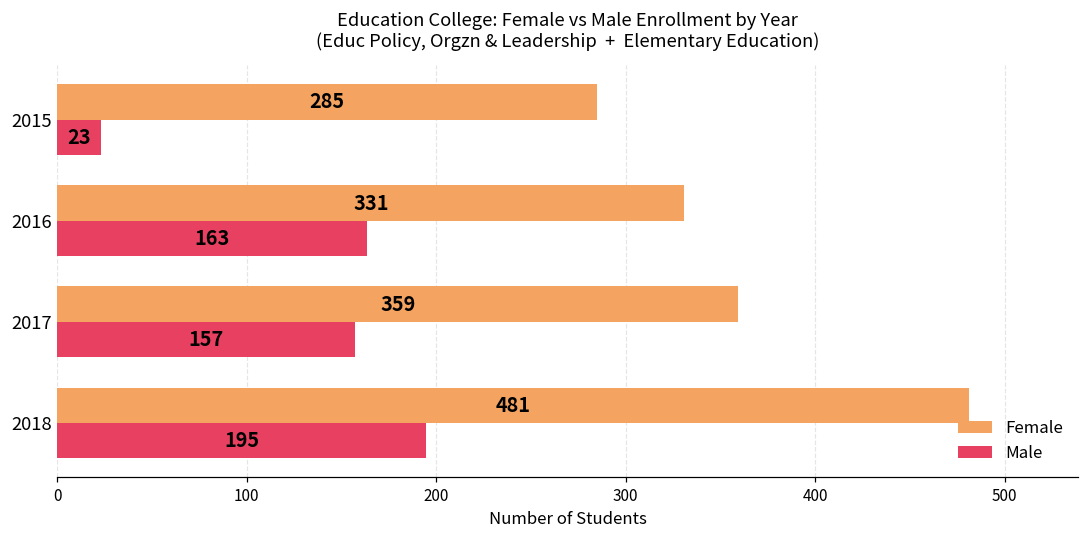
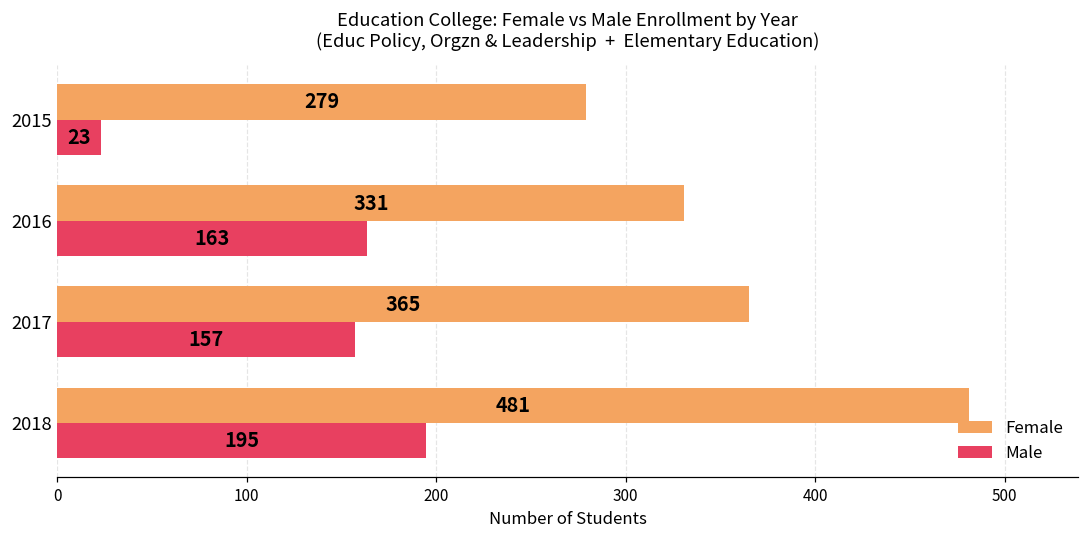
Female, 2015: 285 -> 279
Female, 2017: 359 -> 365
